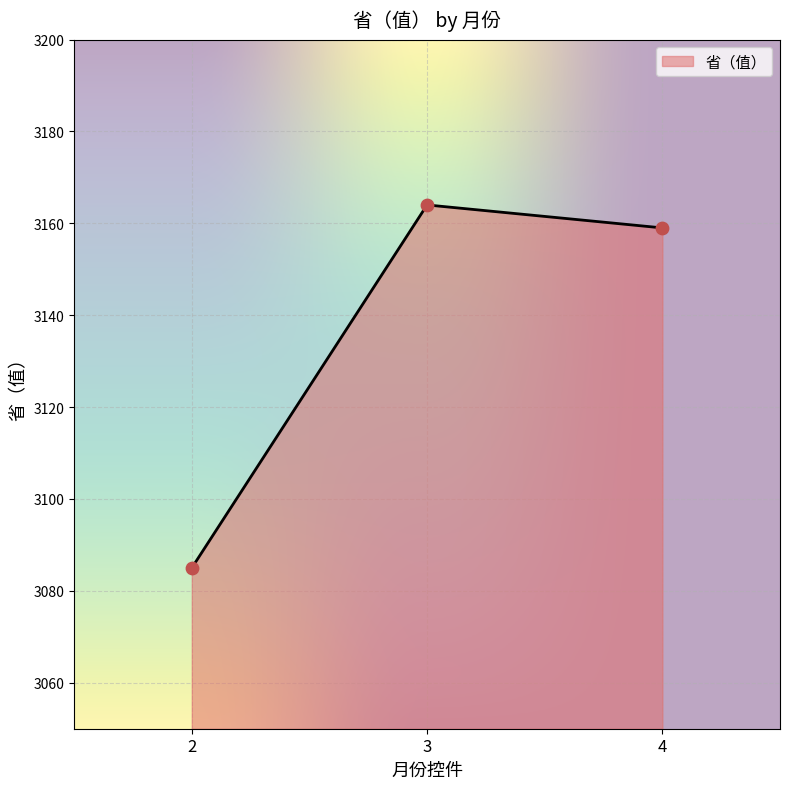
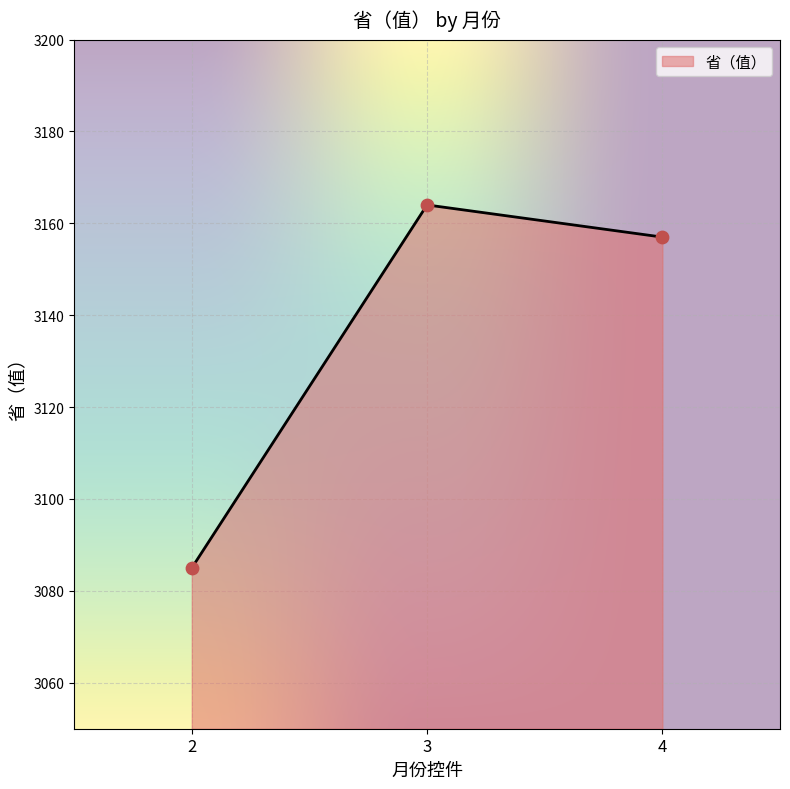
4: 3159 -> 3157
